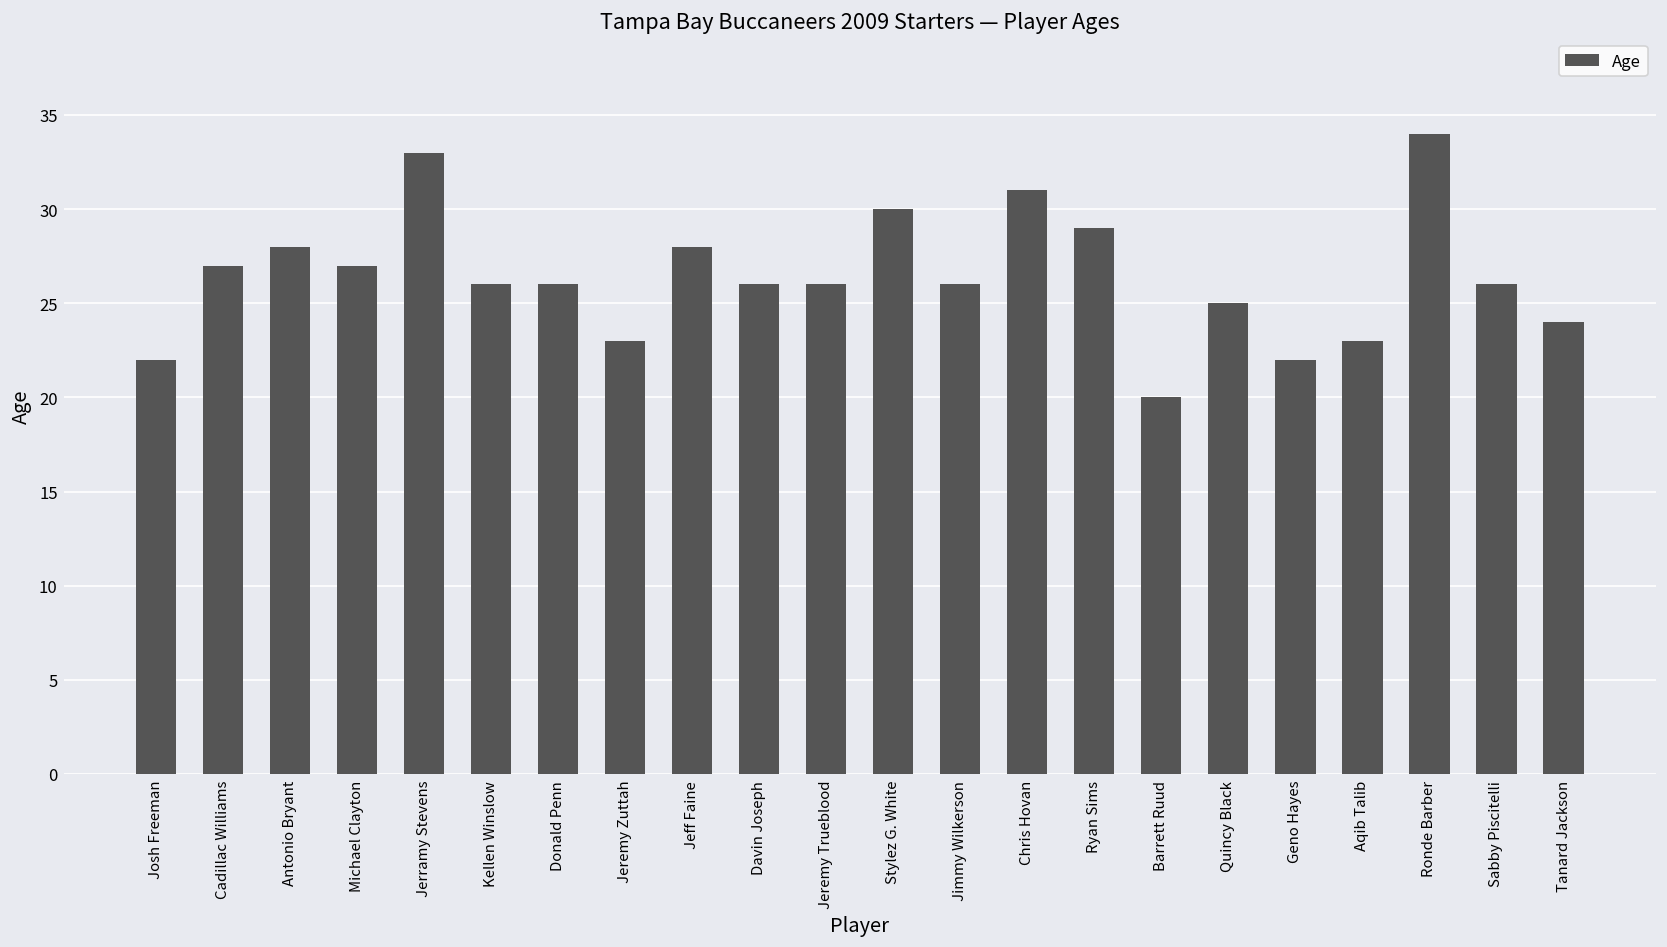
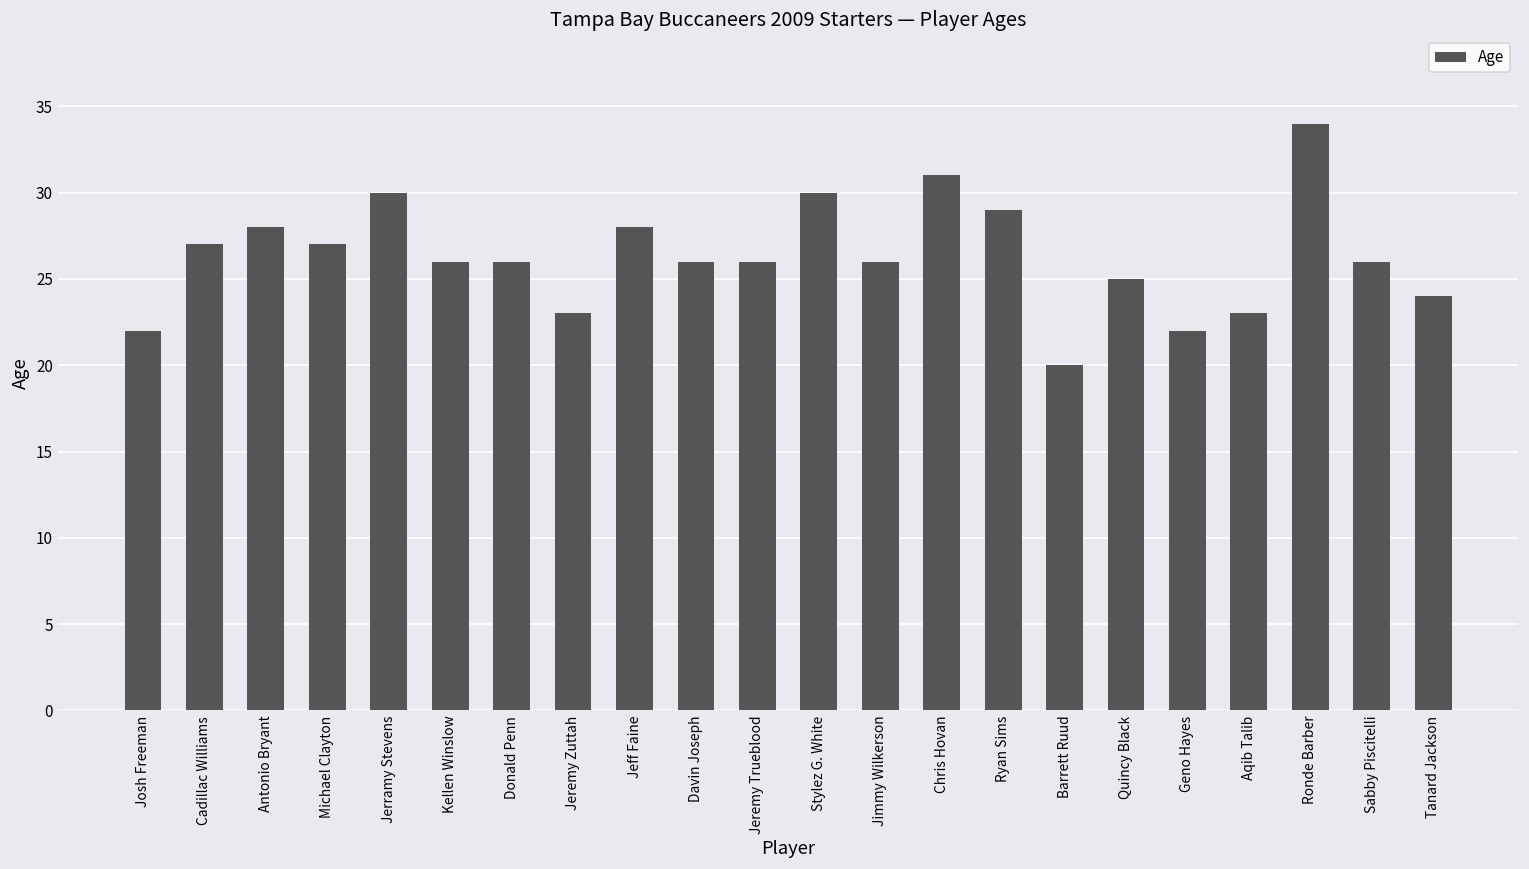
Jerramy Stevens: 33 -> 30
